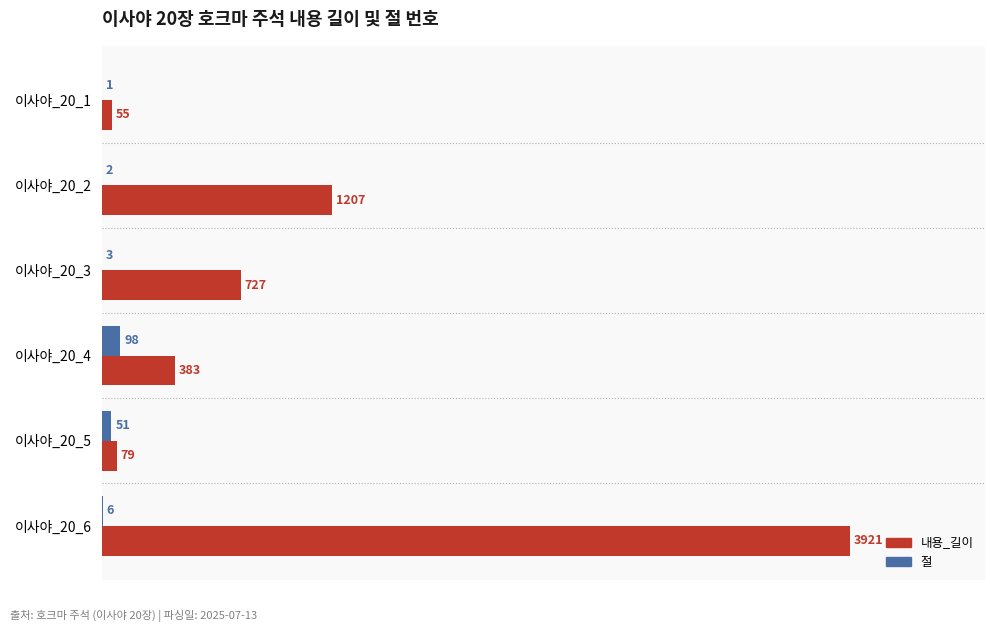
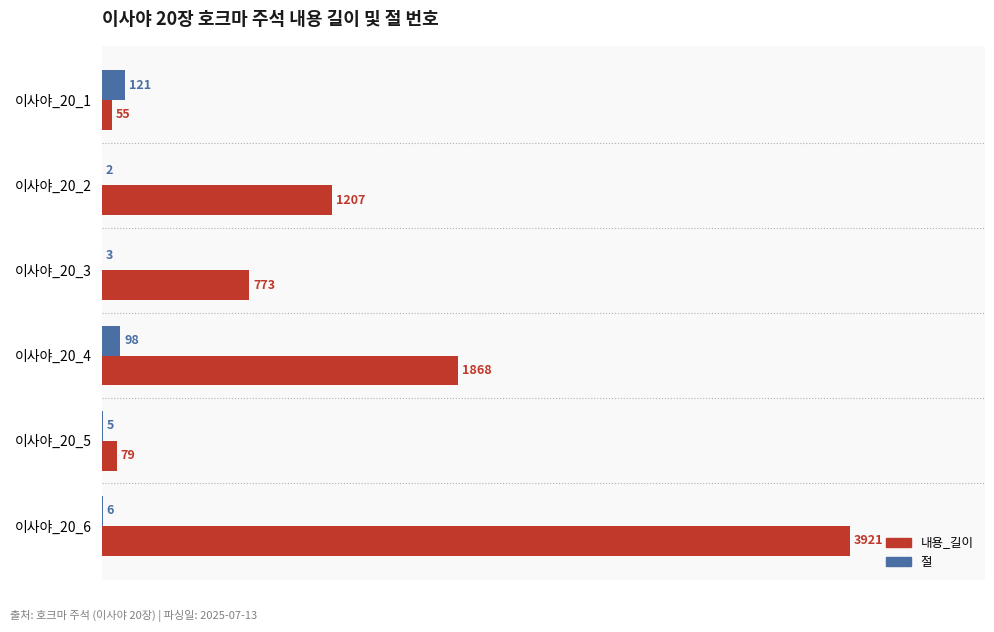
절, 이사야_20_1: 1 -> 121
내용_길이, 이사야_20_3: 727 -> 773
내용_길이, 이사야_20_4: 383 -> 1868
절, 이사야_20_5: 51 -> 5
